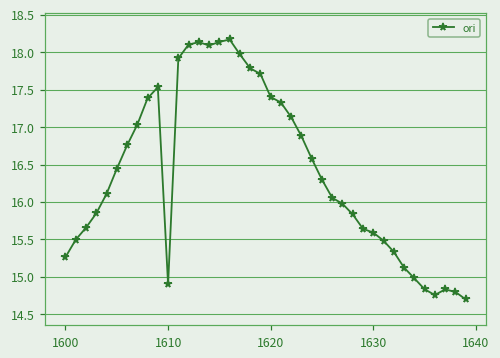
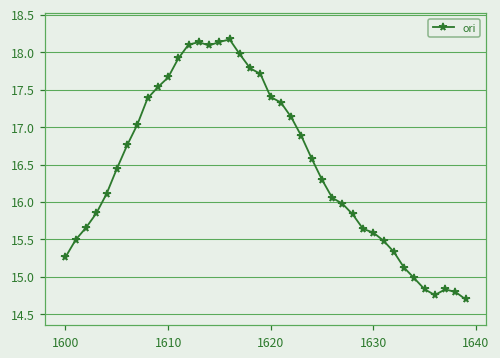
1610: 14.9 -> 17.7
